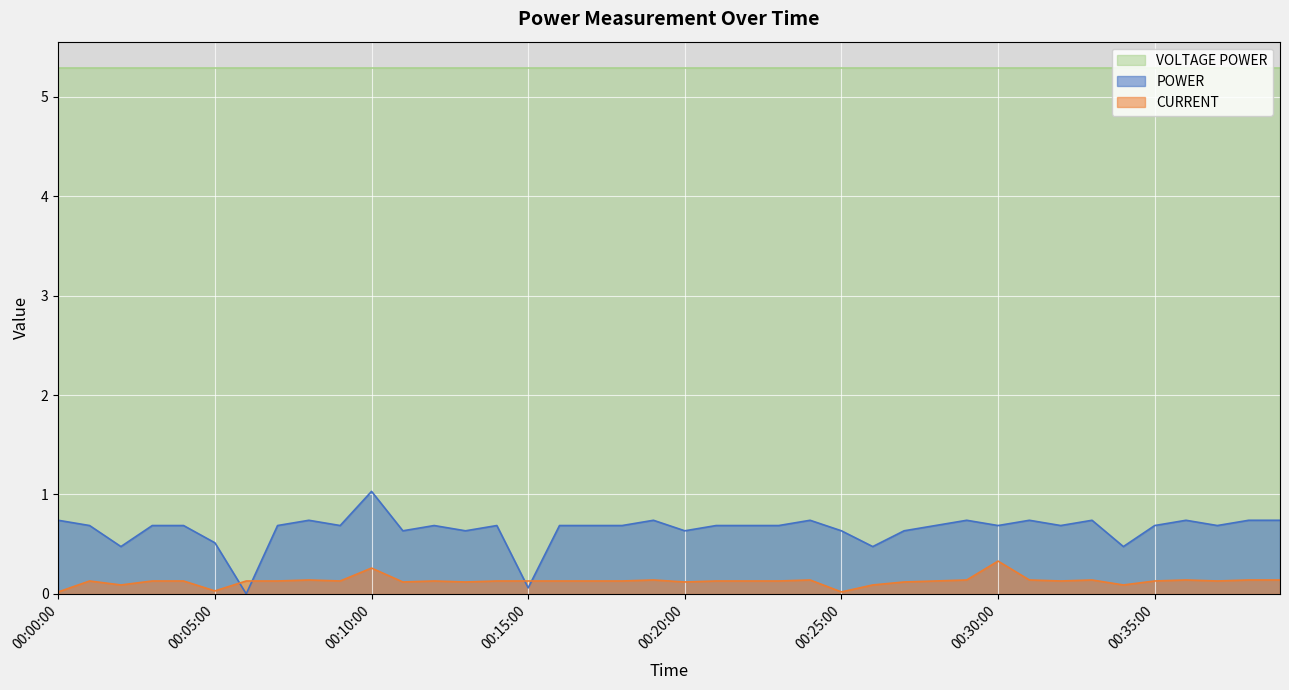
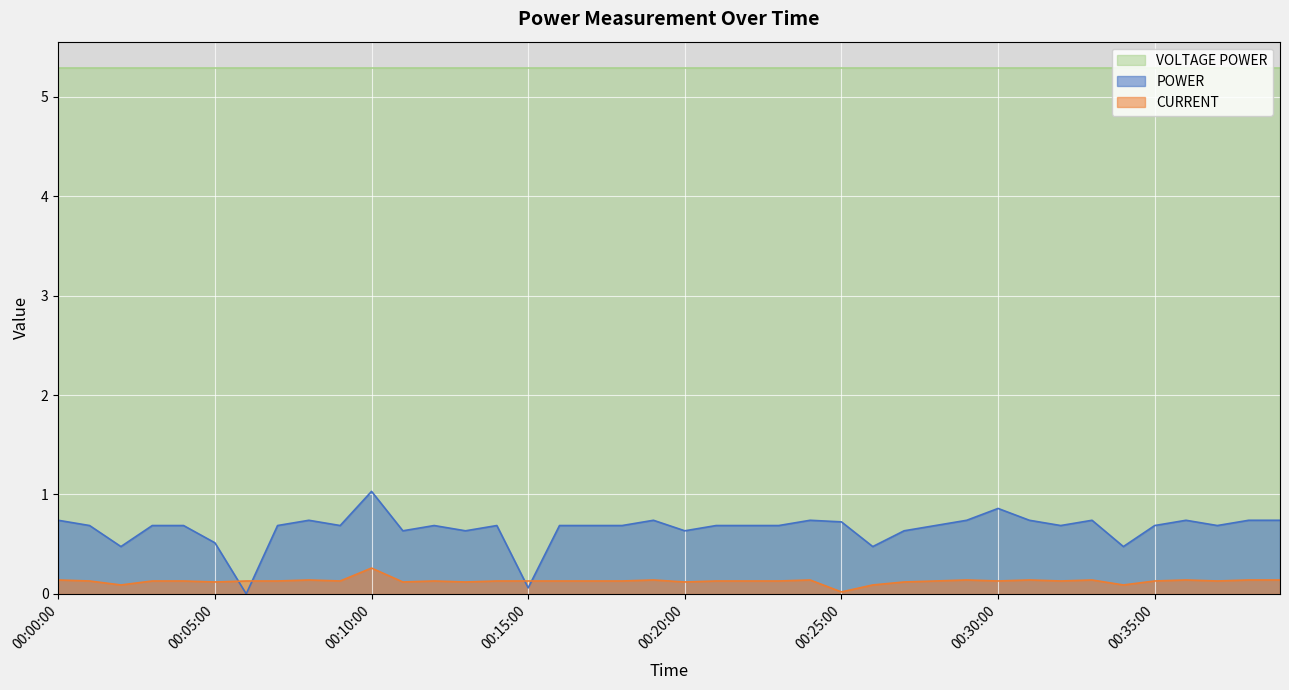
CURRENT, 00:00:00: 0.0 -> 0.1
CURRENT, 00:05:00: 0.0 -> 0.1
POWER, 00:25:00: 0.6 -> 0.7
POWER, 00:30:00: 0.7 -> 0.9
CURRENT, 00:30:00: 0.3 -> 0.1
